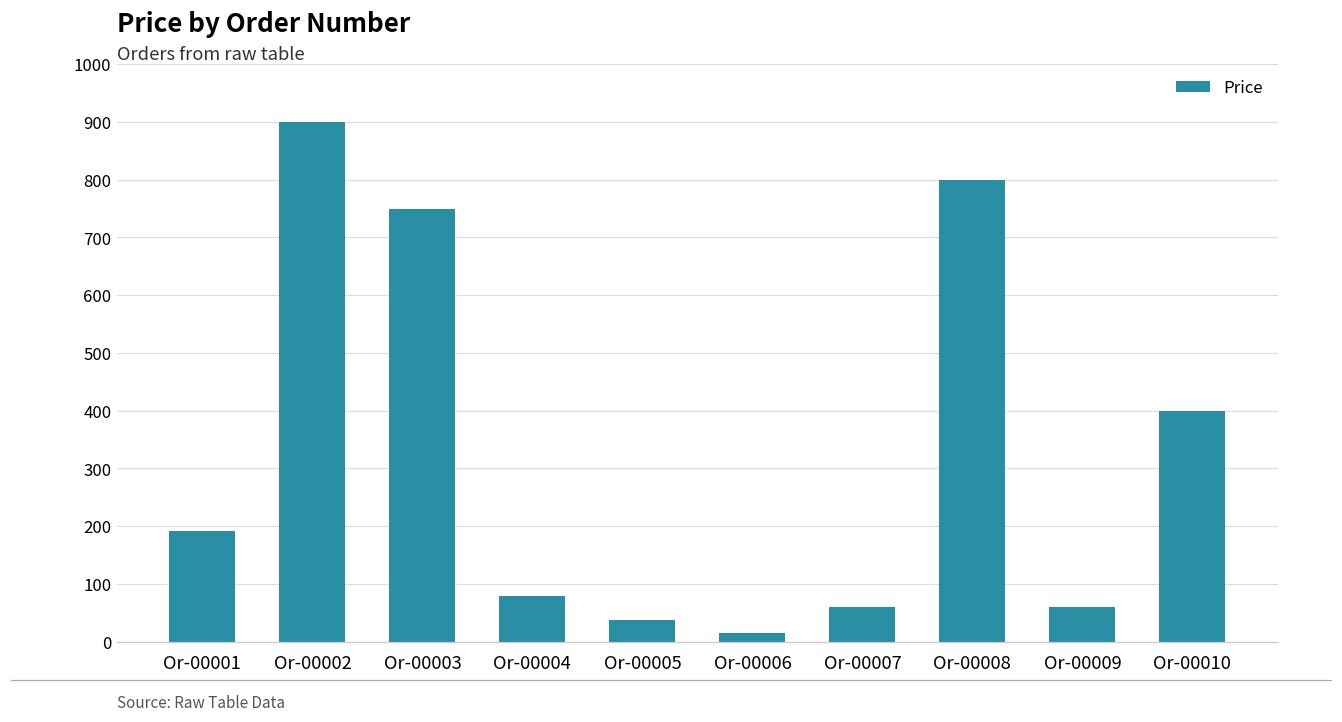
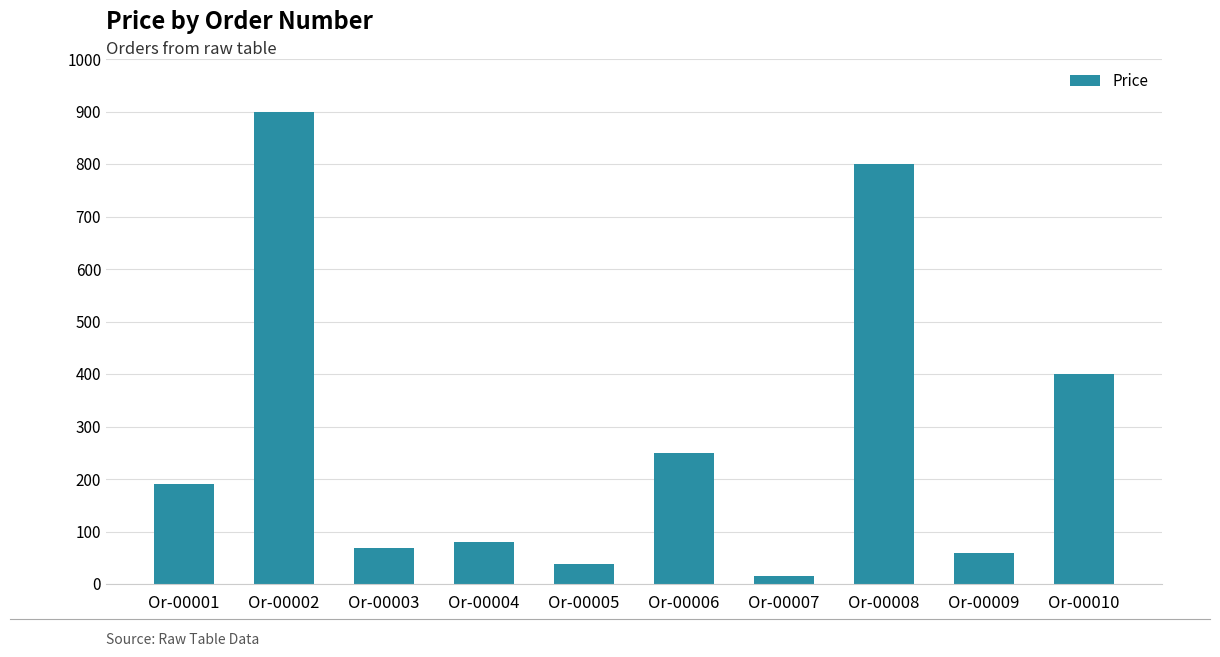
Or-00003: 750 -> 70
Or-00006: 20 -> 250
Or-00007: 60 -> 20
